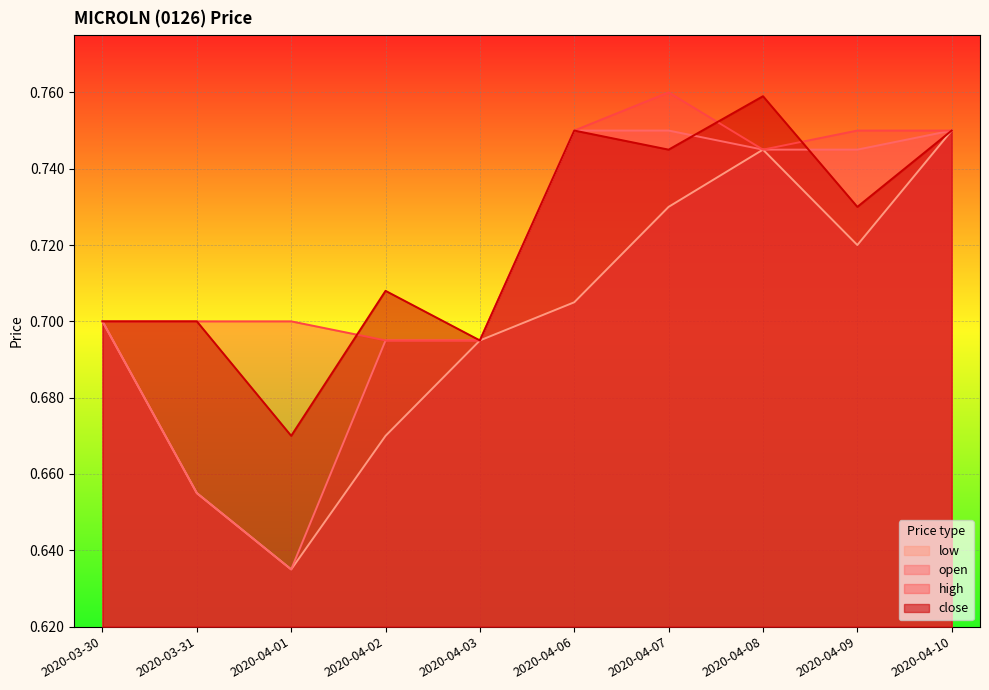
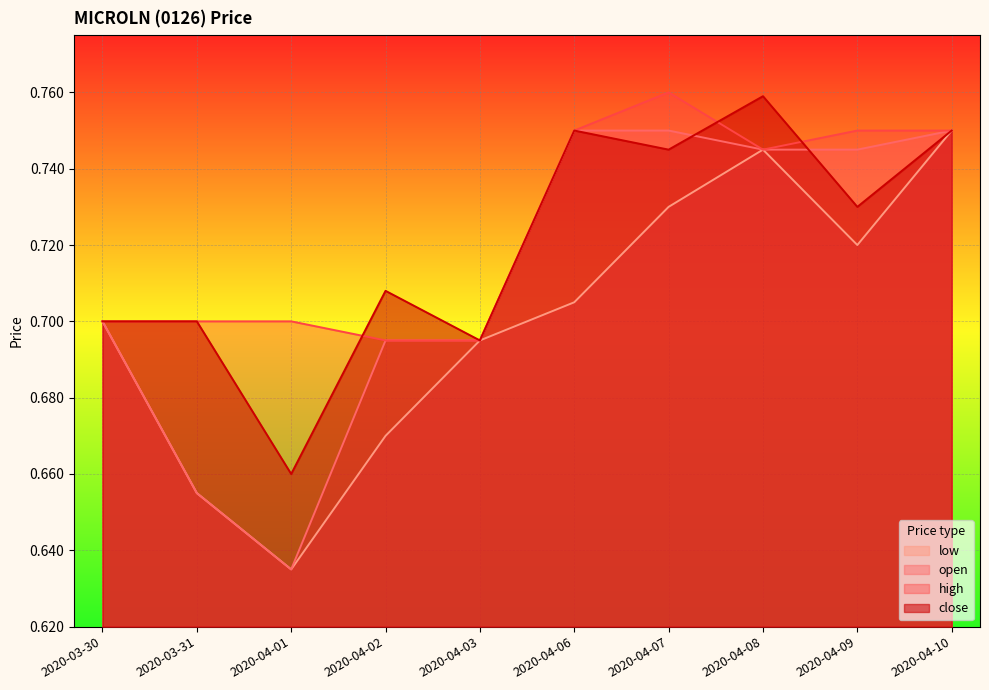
close, 2020-04-01: 0.67 -> 0.66
